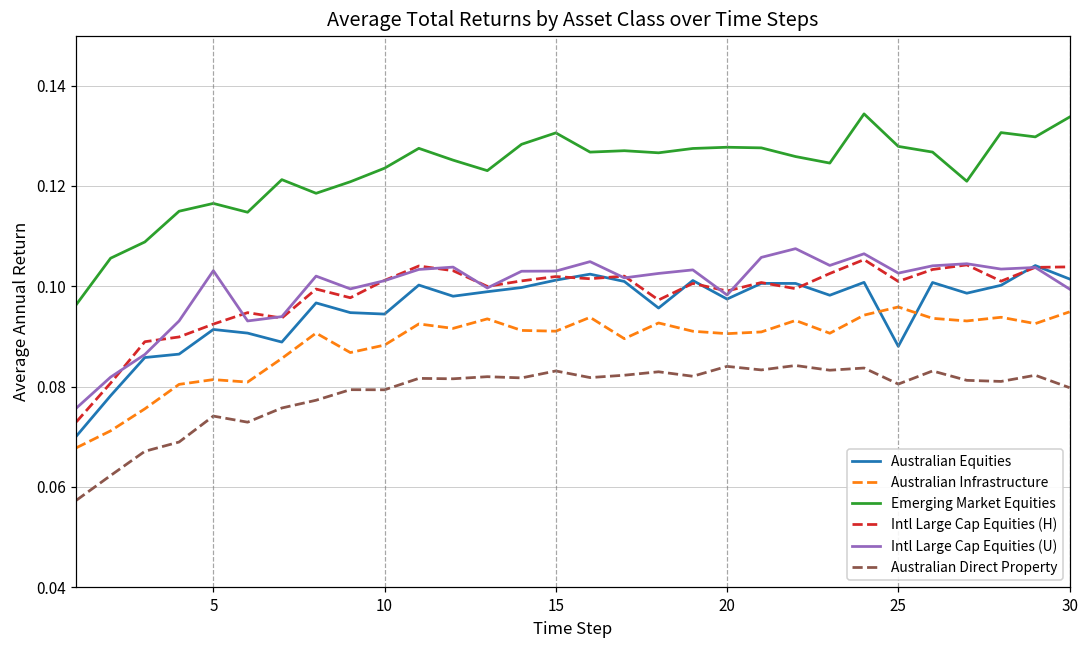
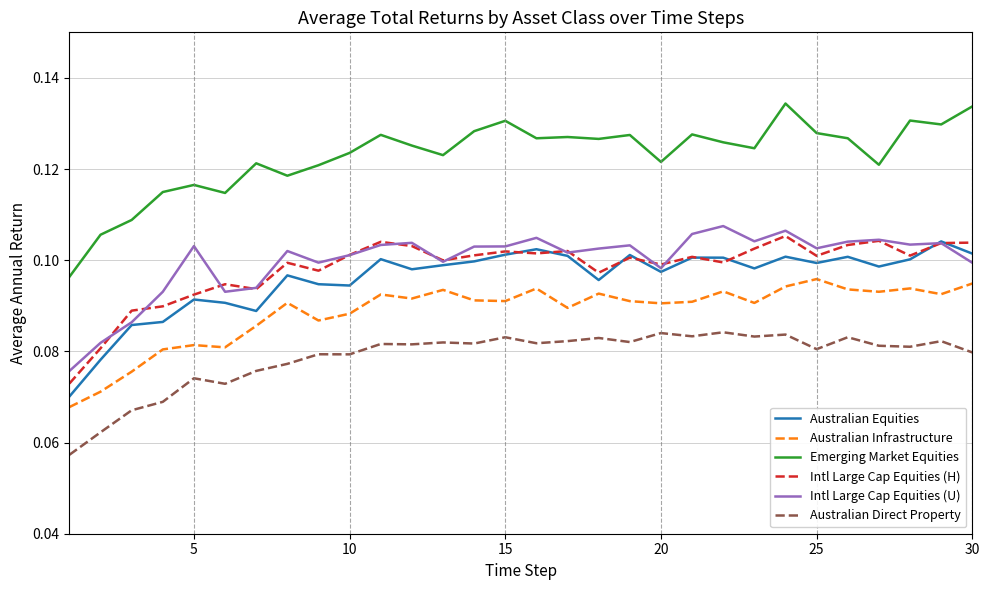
Emerging Market Equities, 20: 0.128 -> 0.122
Australian Equities, 25: 0.088 -> 0.099
